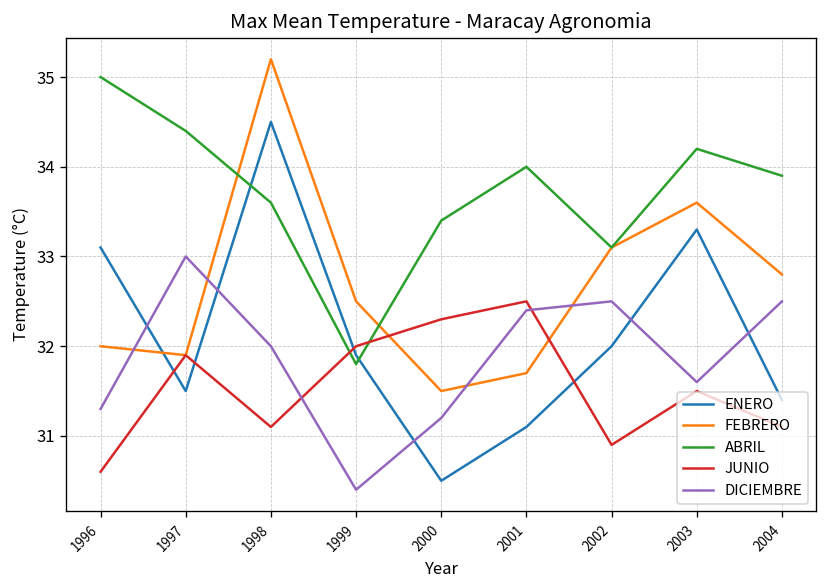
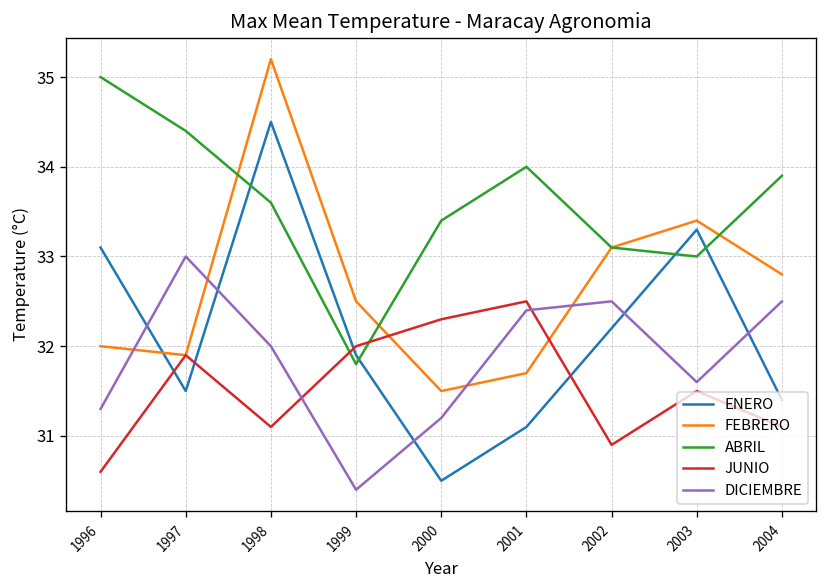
ENERO, 2002: 32.0 -> 32.2
FEBRERO, 2003: 33.6 -> 33.4
ABRIL, 2003: 34.2 -> 33.0
